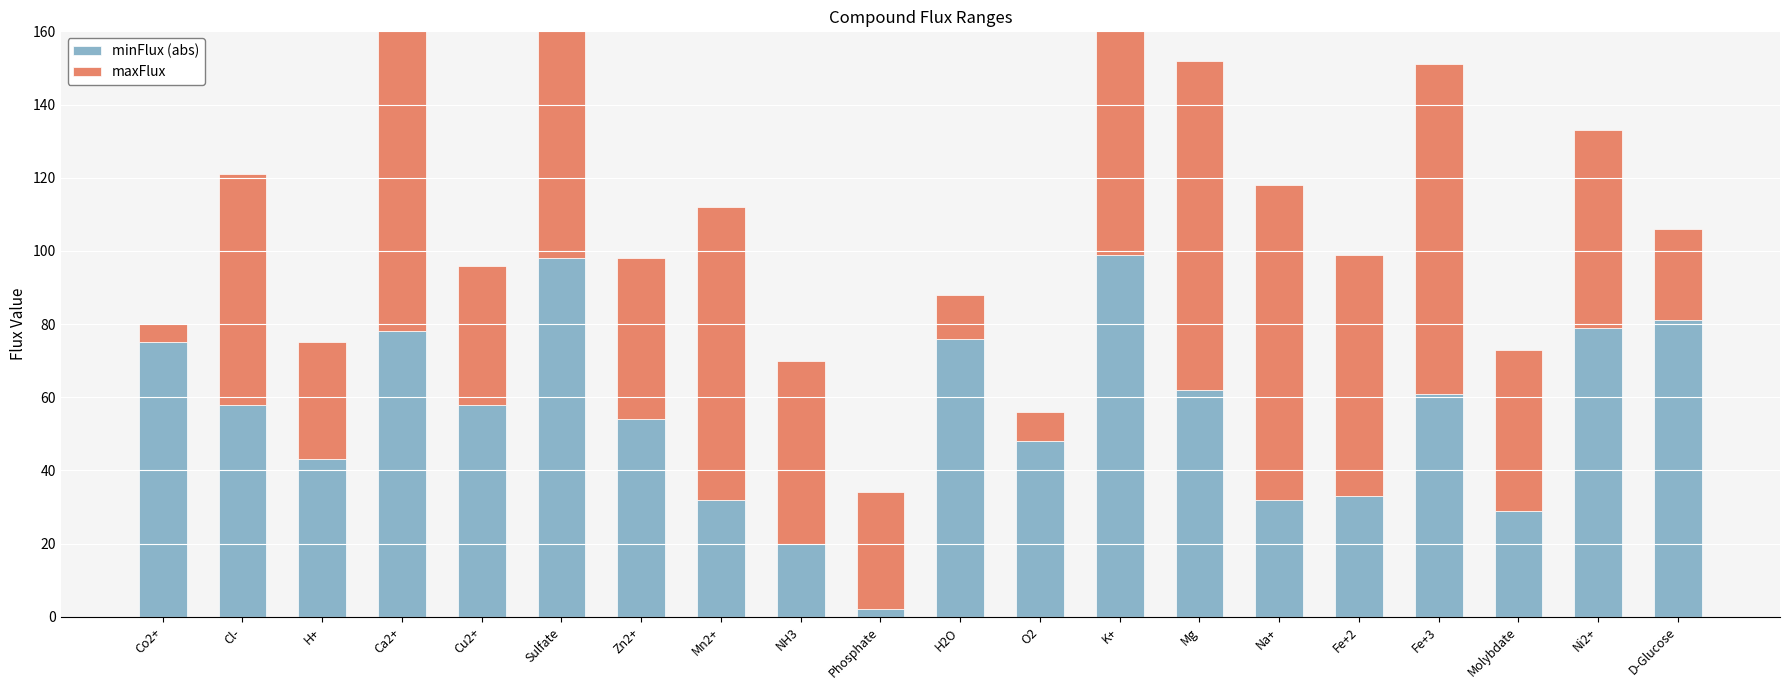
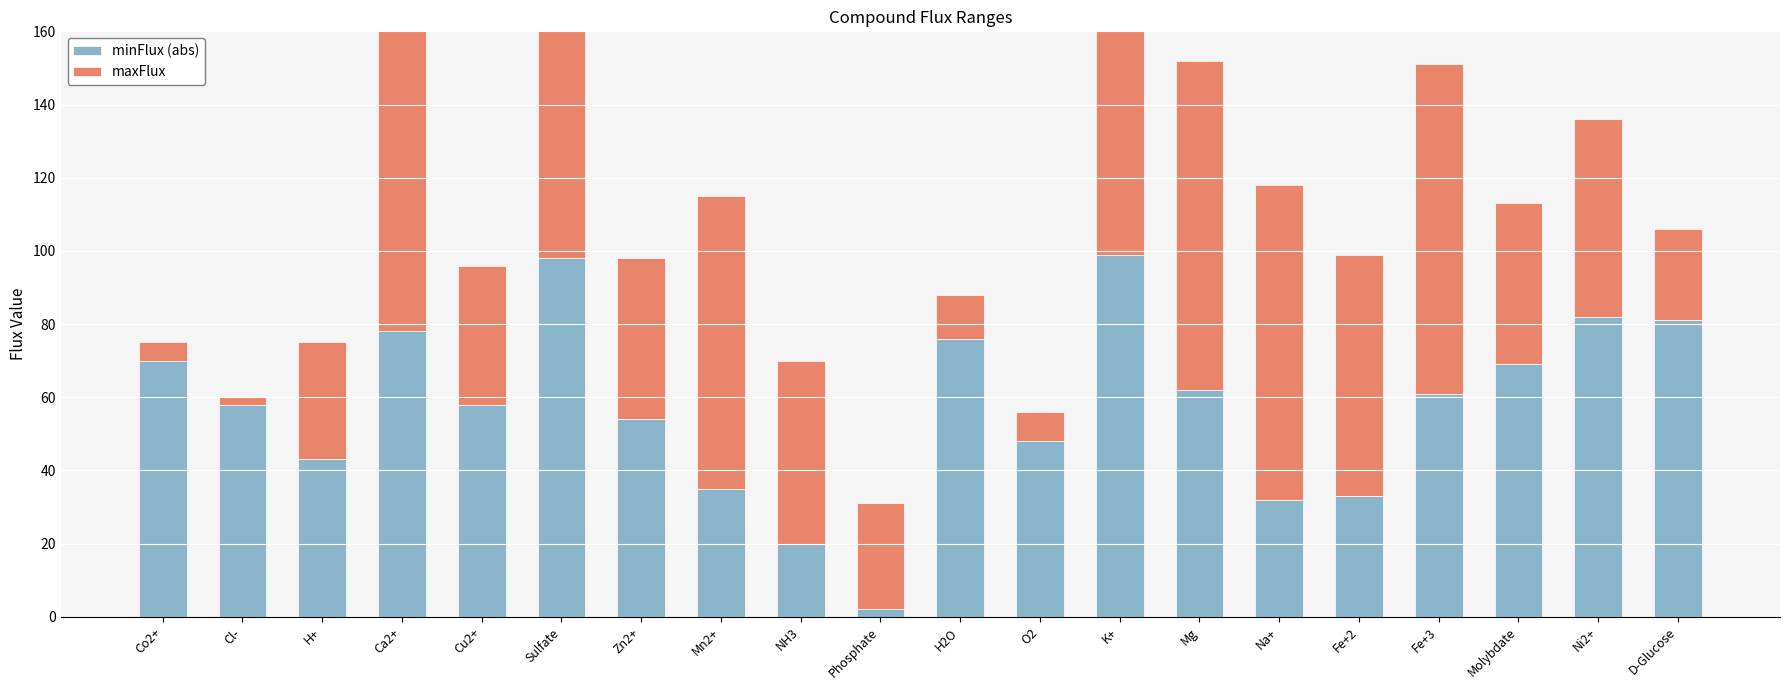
minFlux (abs), Co2+: 75 -> 70
maxFlux, Cl-: 63 -> 2
minFlux (abs), Mn2+: 32 -> 35
maxFlux, Phosphate: 32 -> 29
minFlux (abs), Molybdate: 29 -> 69
minFlux (abs), Ni2+: 79 -> 82
